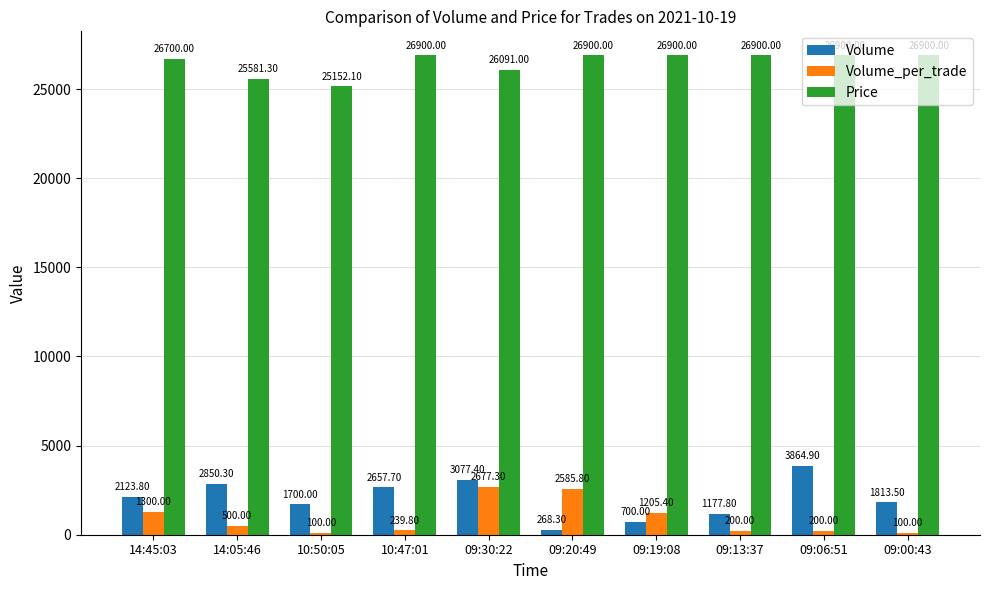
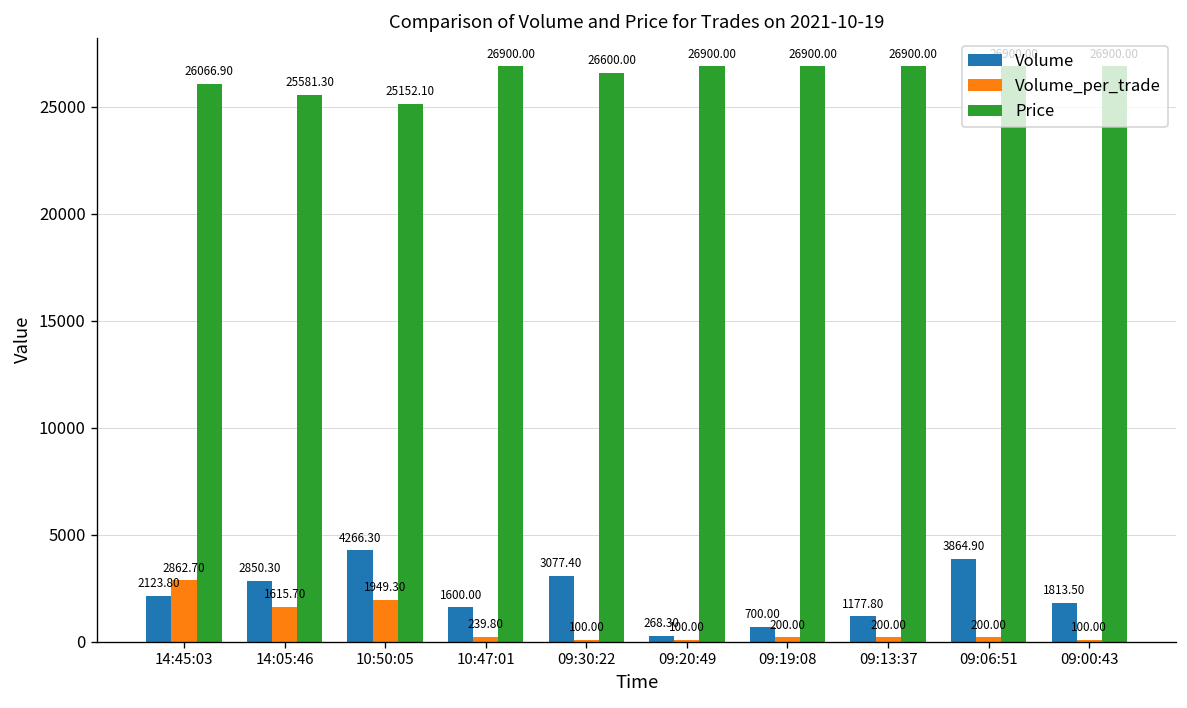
Volume_per_trade, 14:45:03: 1300.00 -> 2862.70
Price, 14:45:03: 26700.00 -> 26066.90
Volume_per_trade, 14:05:46: 500.00 -> 1615.70
Volume, 10:50:05: 1700.00 -> 4266.30
Volume_per_trade, 10:50:05: 100.00 -> 1949.30
Volume, 10:47:01: 2657.70 -> 1600.00
Volume_per_trade, 09:30:22: 2677.30 -> 100.00
Price, 09:30:22: 26091.00 -> 26600.00
Volume_per_trade, 09:20:49: 2585.80 -> 100.00
Volume_per_trade, 09:19:08: 1205.40 -> 200.00
